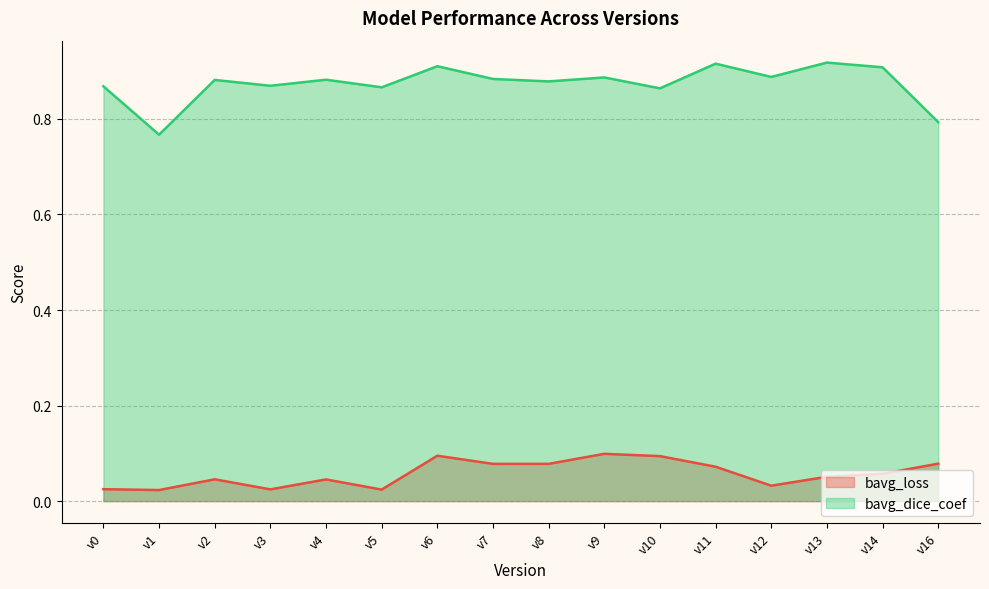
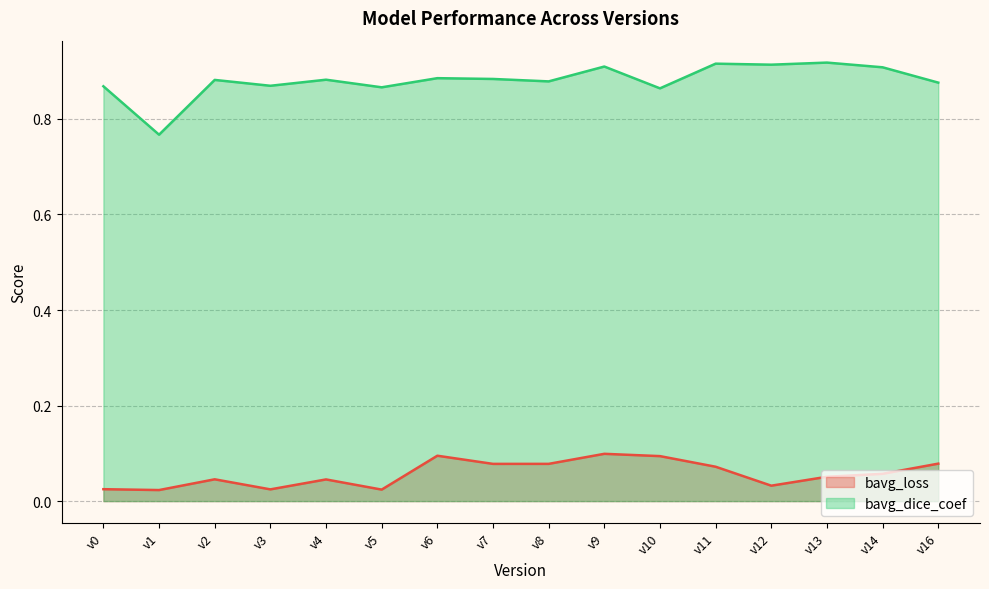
bavg_dice_coef, v6: 0.91 -> 0.89
bavg_dice_coef, v9: 0.89 -> 0.91
bavg_dice_coef, v12: 0.89 -> 0.91
bavg_dice_coef, v16: 0.79 -> 0.88
